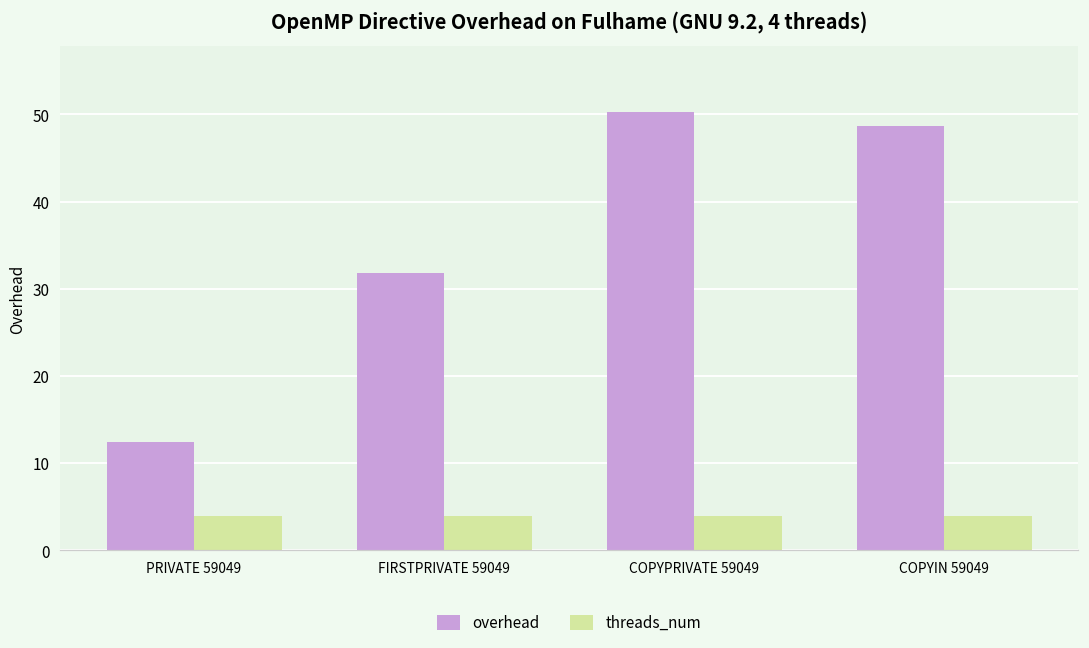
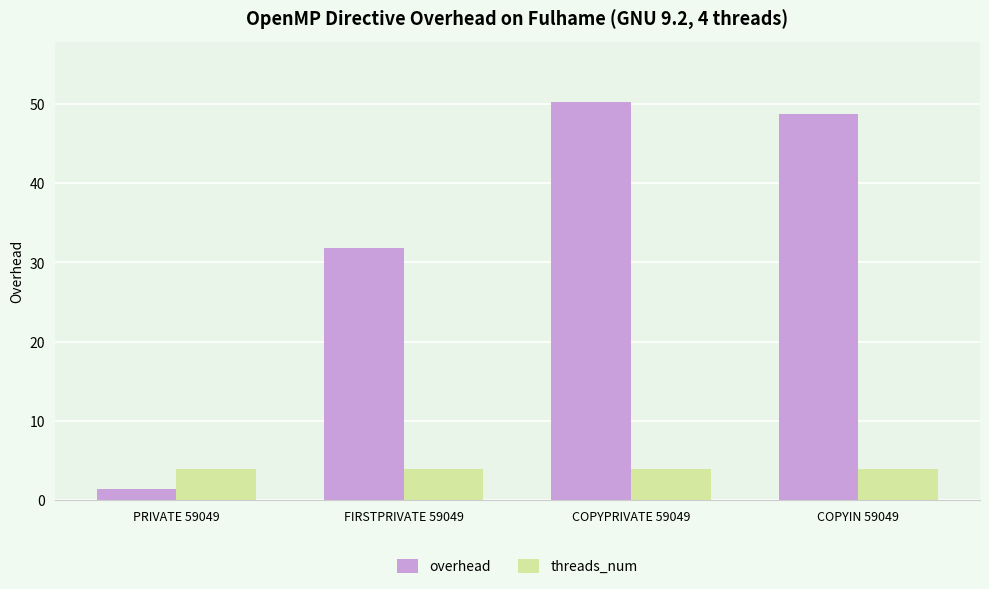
overhead, PRIVATE 59049: 12 -> 1
